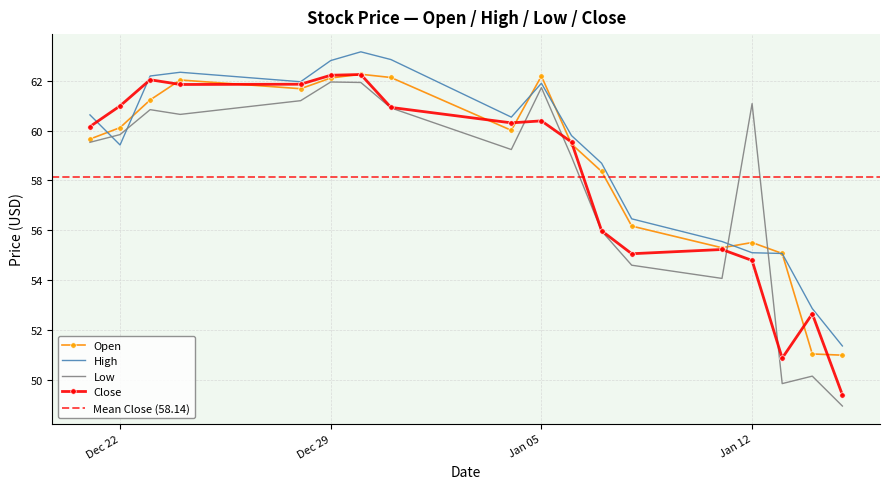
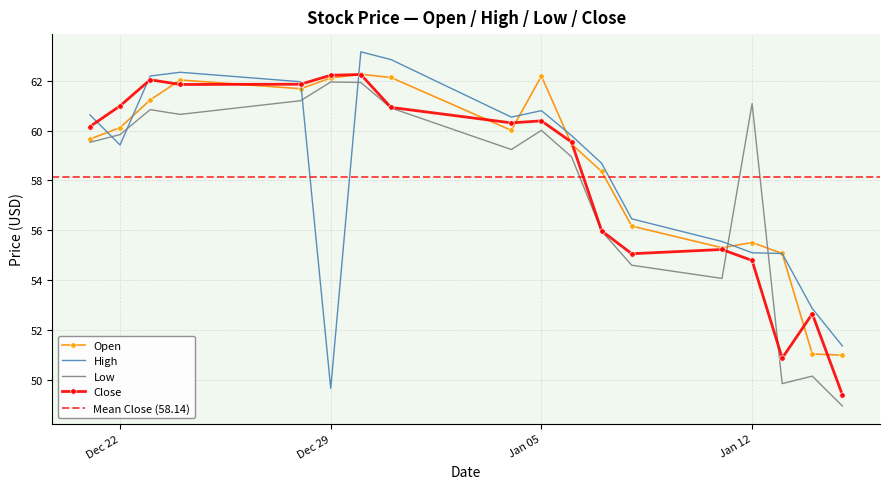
High, Dec 29: 62.8 -> 49.7
High, Jan 05: 61.9 -> 60.8
Low, Jan 05: 61.7 -> 60.0
